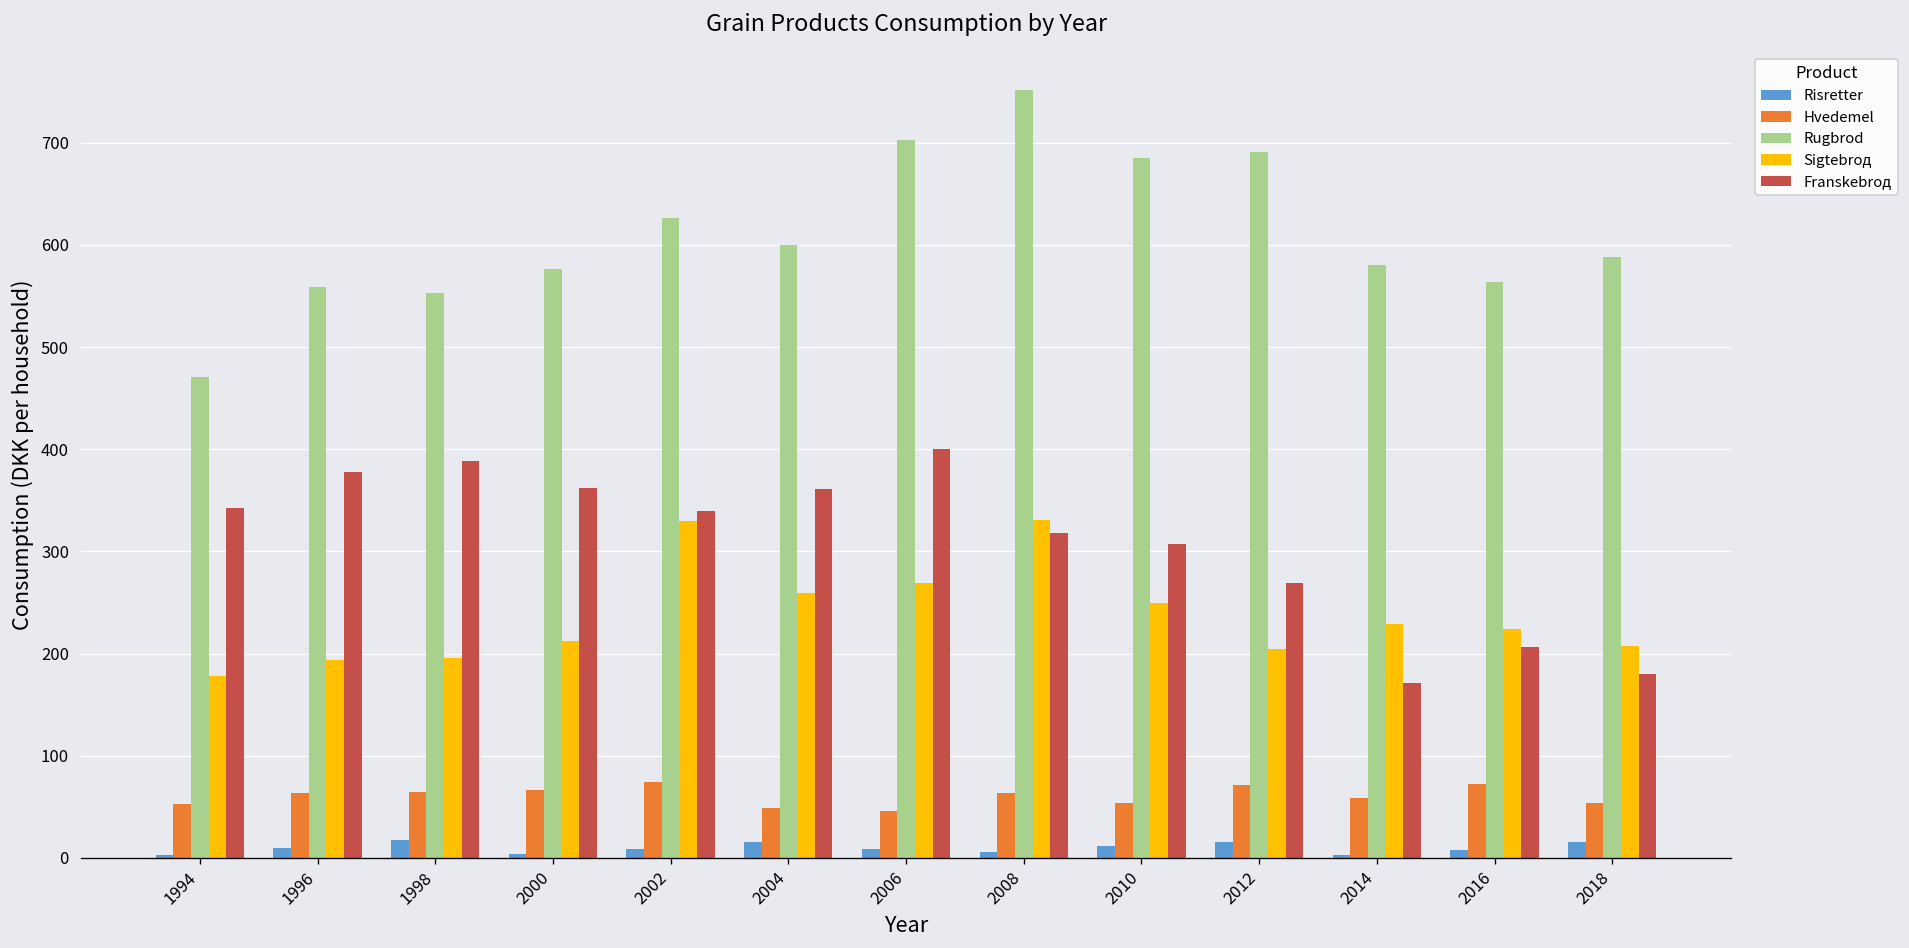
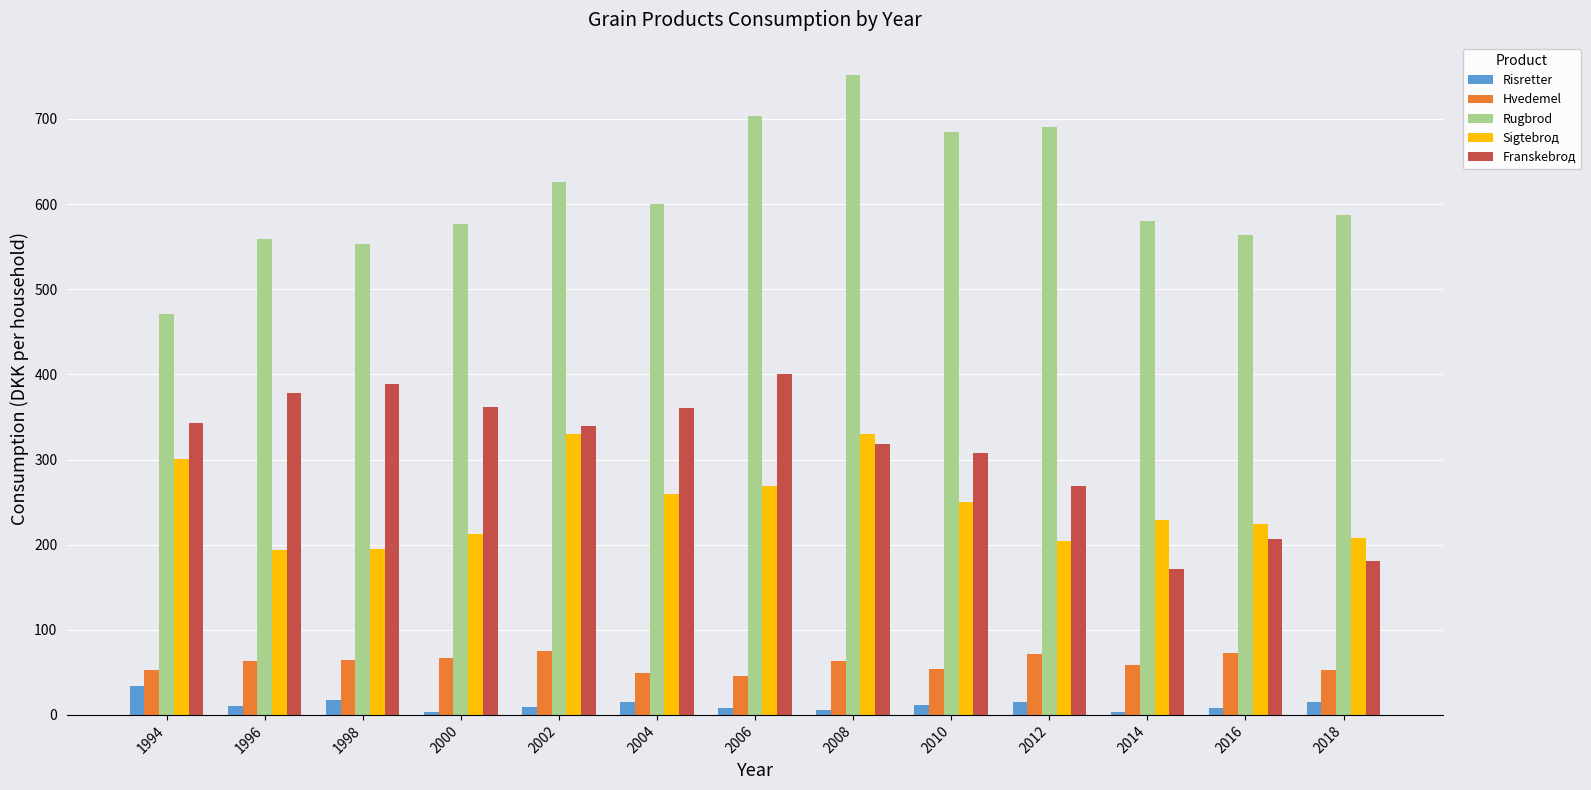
Risretter, 1994: 0 -> 30
Sigtebrод, 1994: 180 -> 300
